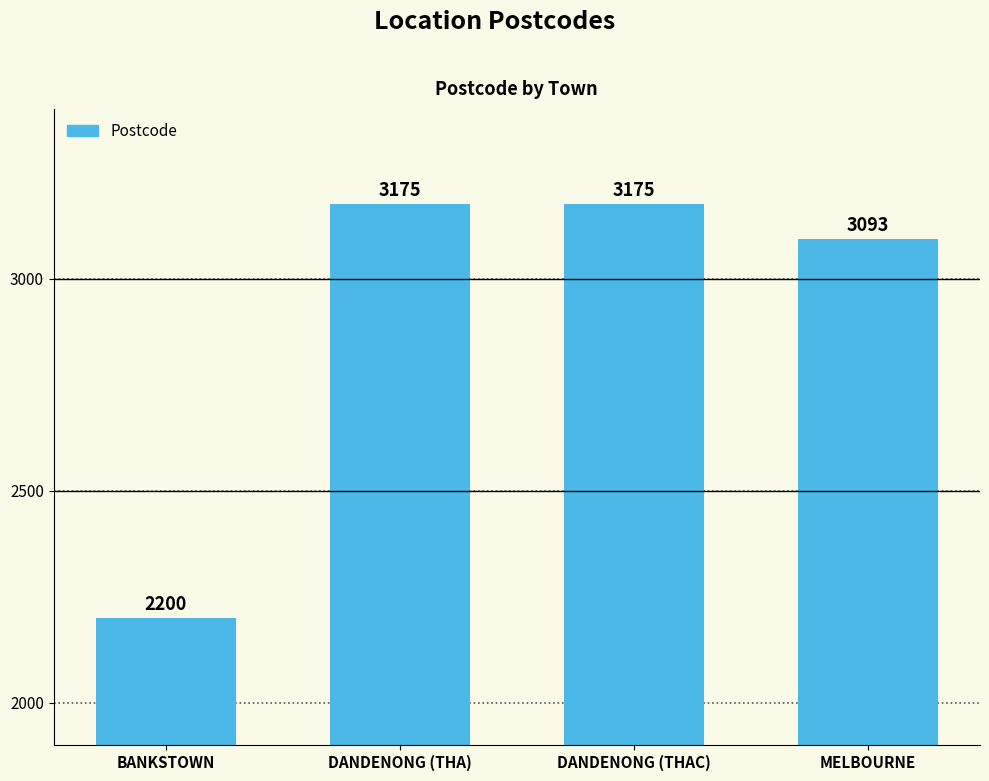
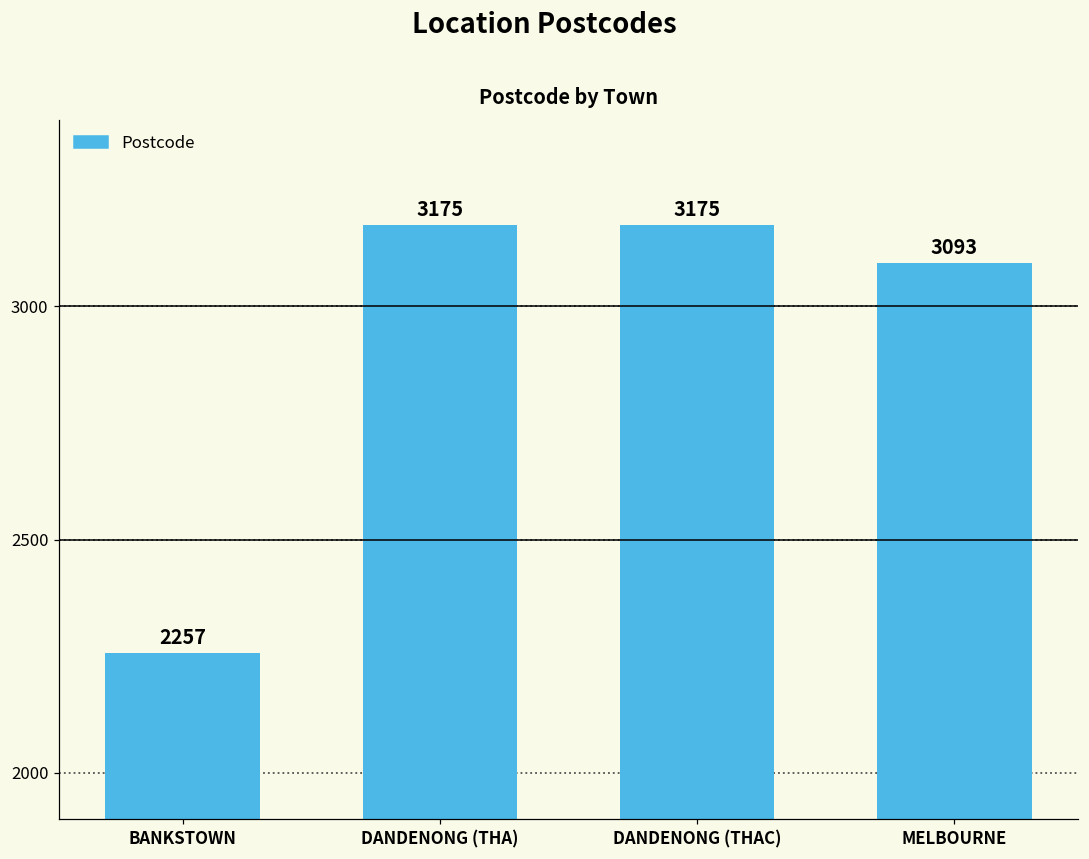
BANKSTOWN: 2200 -> 2257
